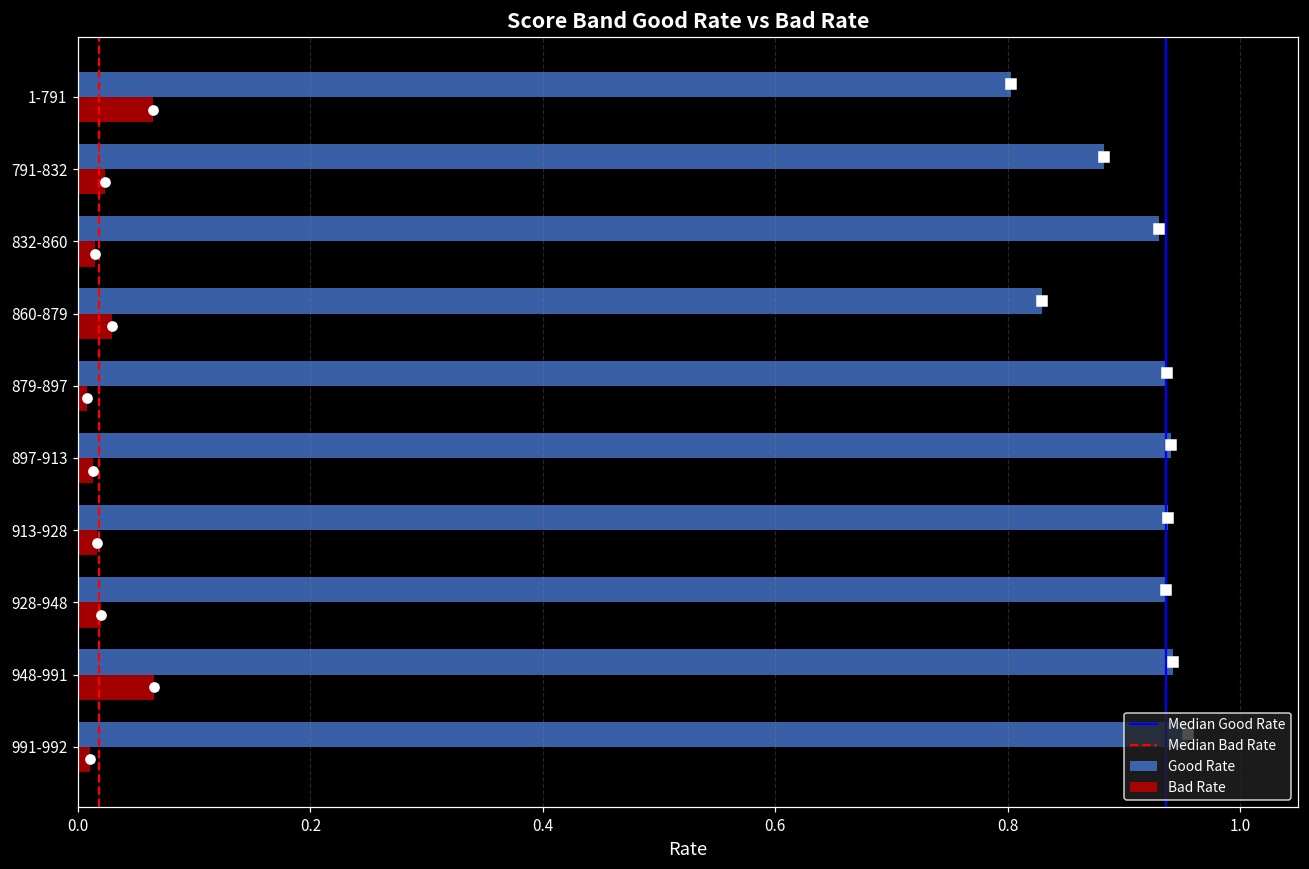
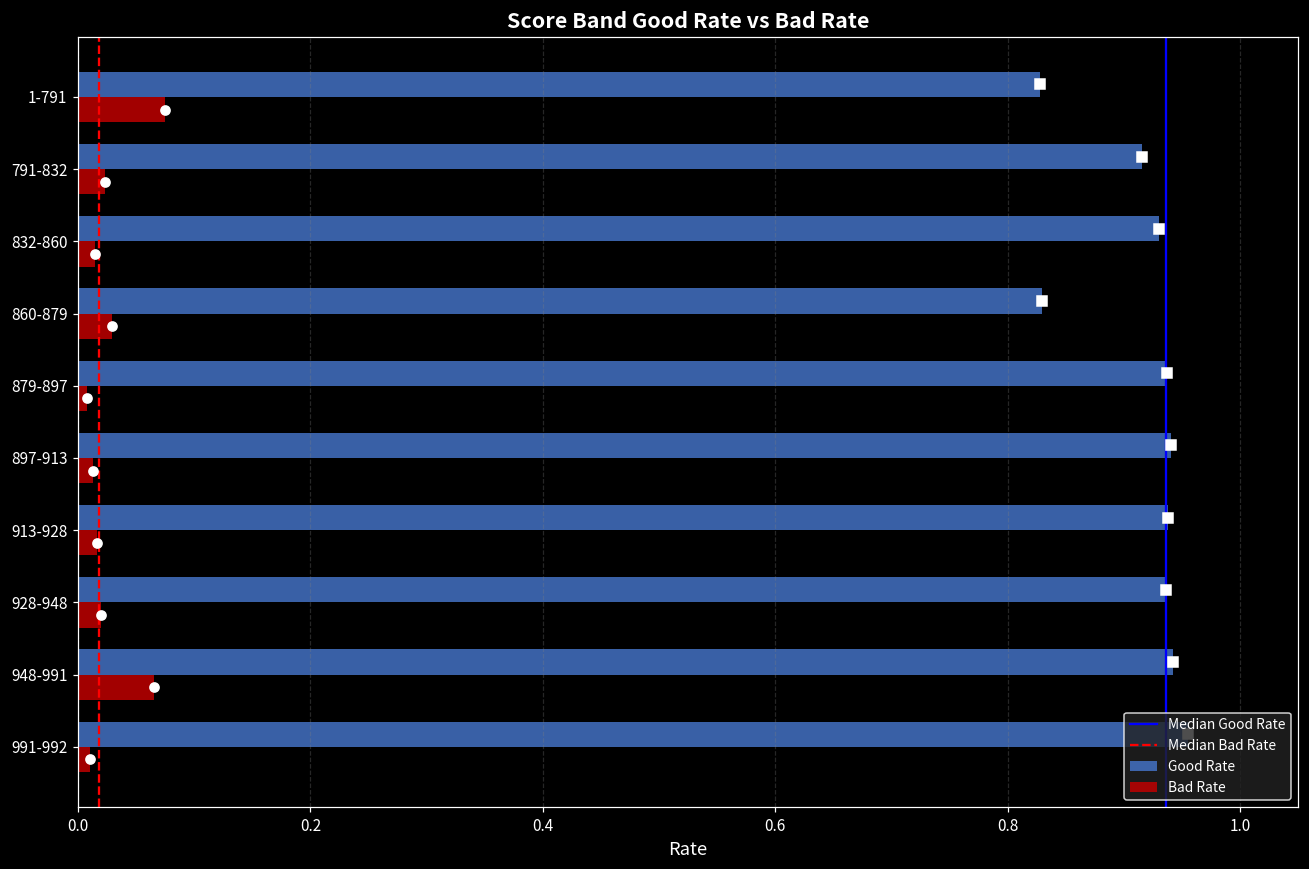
Good Rate, 1-791: 0.803 -> 0.828
Bad Rate, 1-791: 0.065 -> 0.075
Good Rate, 791-832: 0.883 -> 0.916
